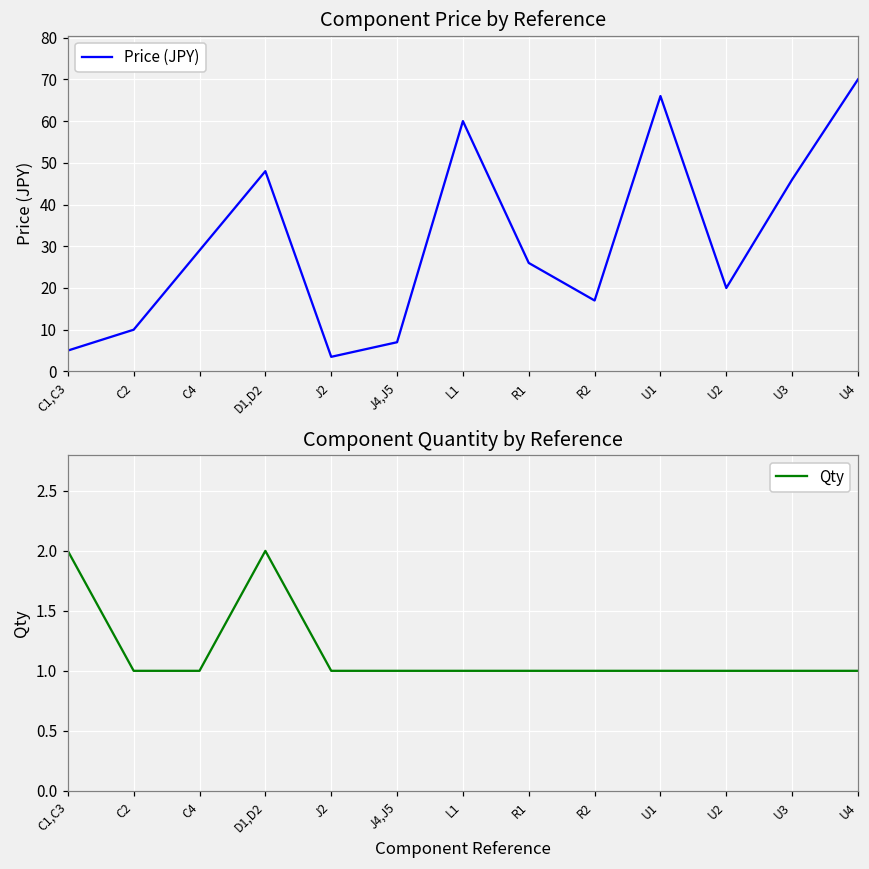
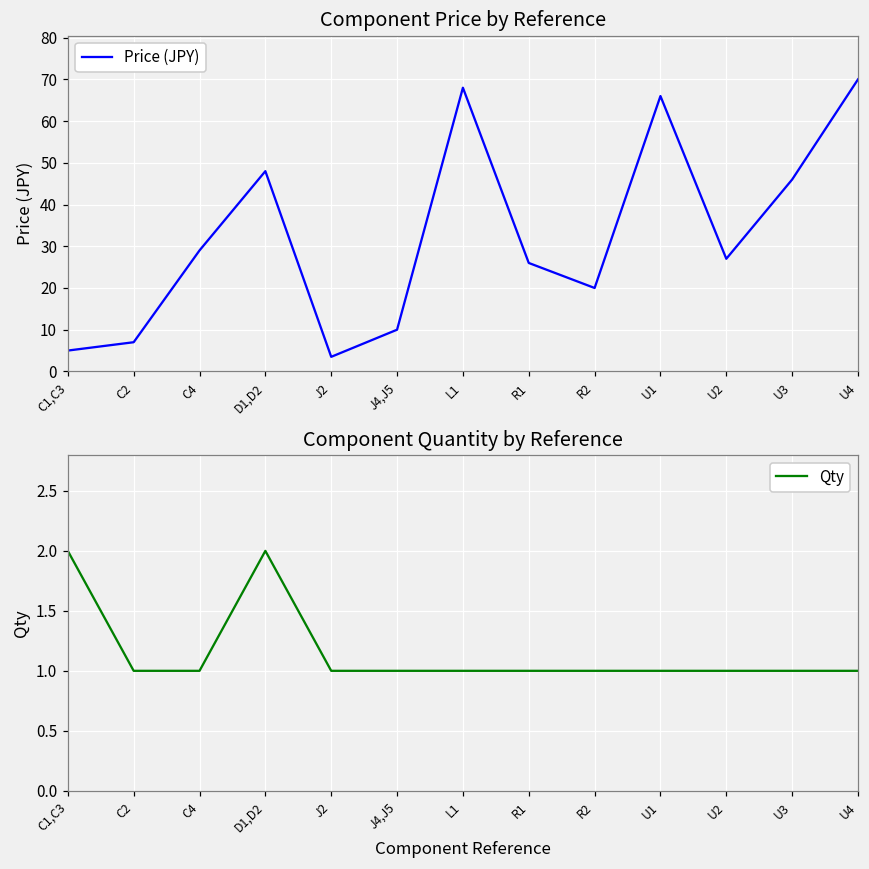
Component Price by Reference, C2: 10 -> 7
Component Price by Reference, J4,J5: 7 -> 10
Component Price by Reference, L1: 60 -> 68
Component Price by Reference, R2: 17 -> 20
Component Price by Reference, U2: 20 -> 27
